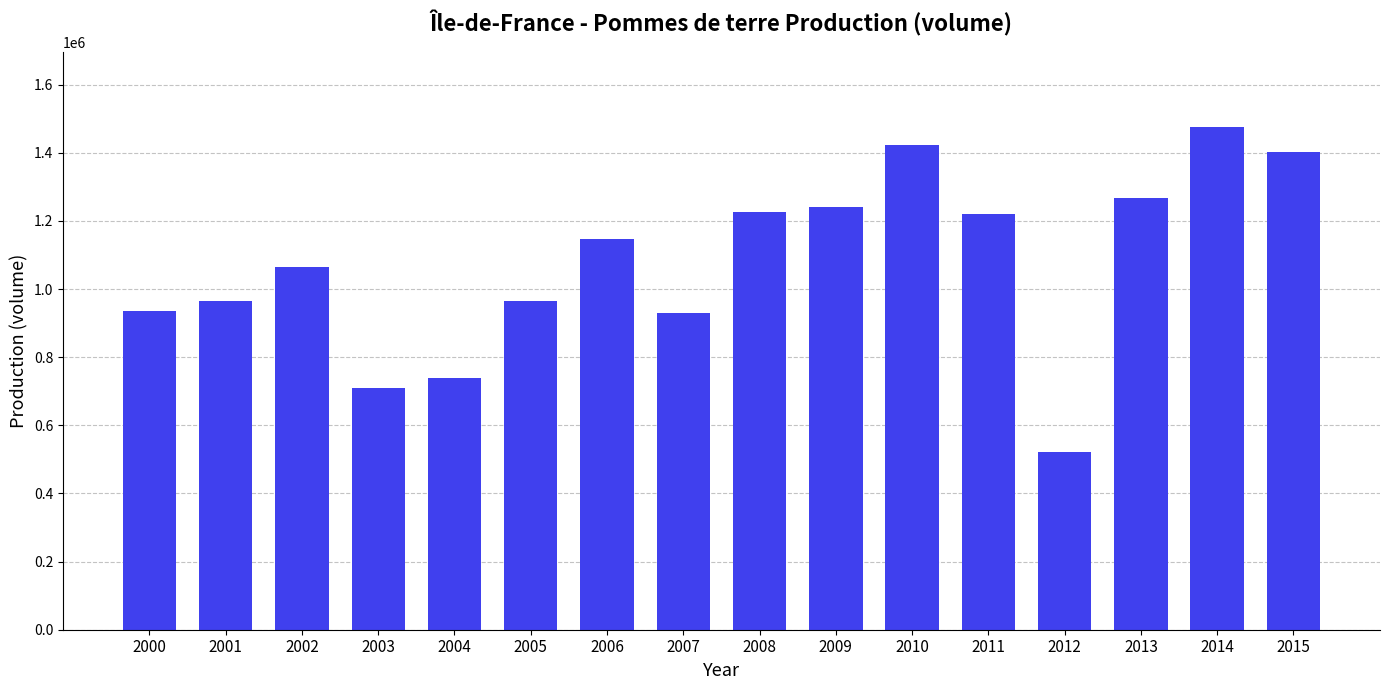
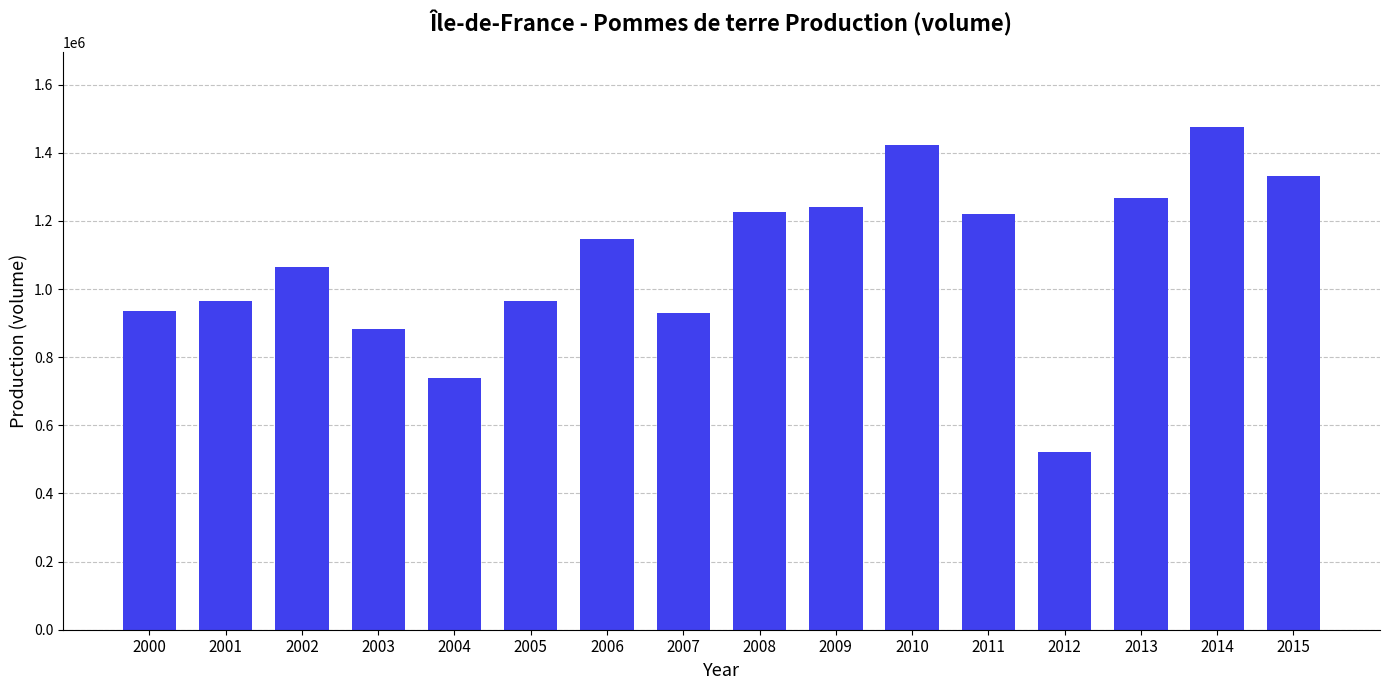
2003: 710000 -> 880000
2015: 1400000 -> 1330000
